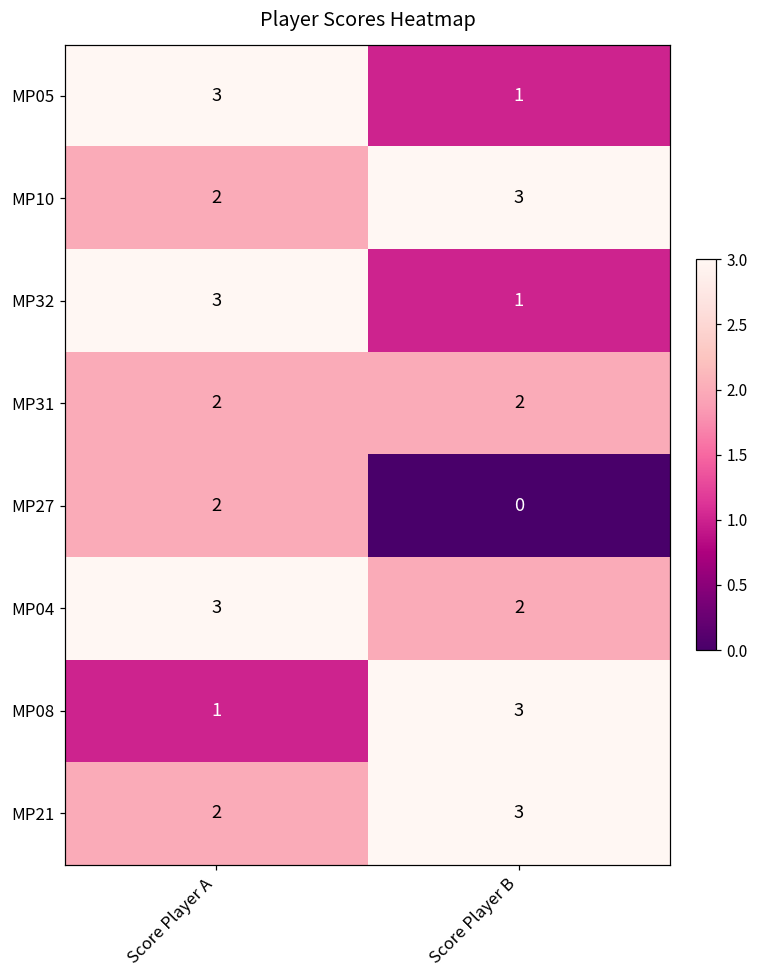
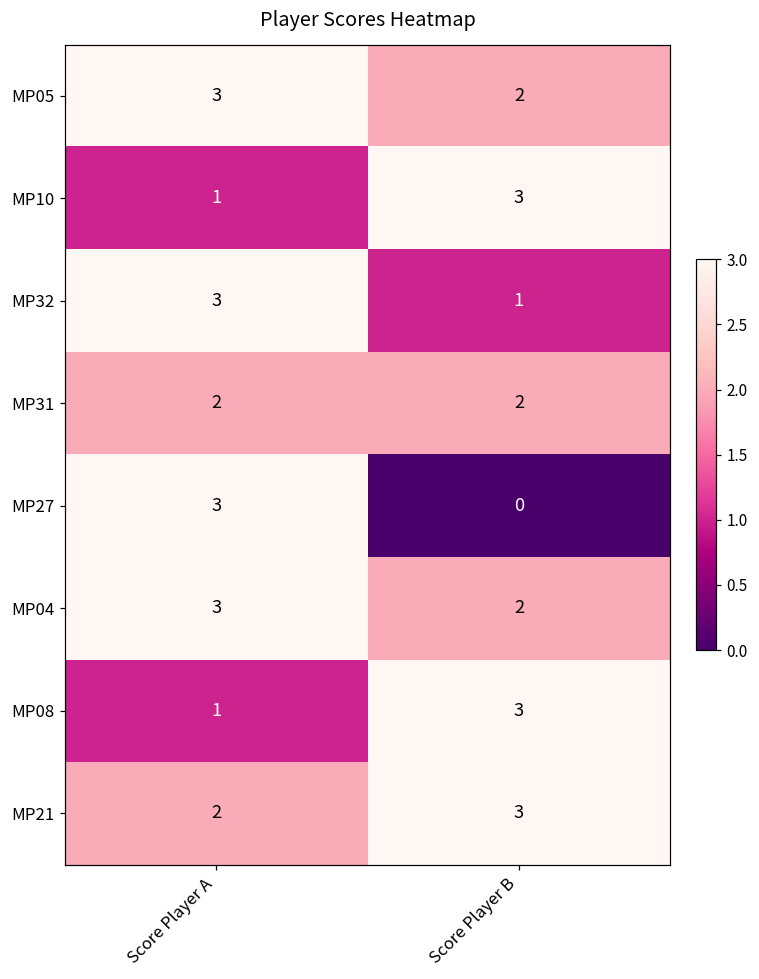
MP05, Score Player B: 1 -> 2
MP10, Score Player A: 2 -> 1
MP27, Score Player A: 2 -> 3
